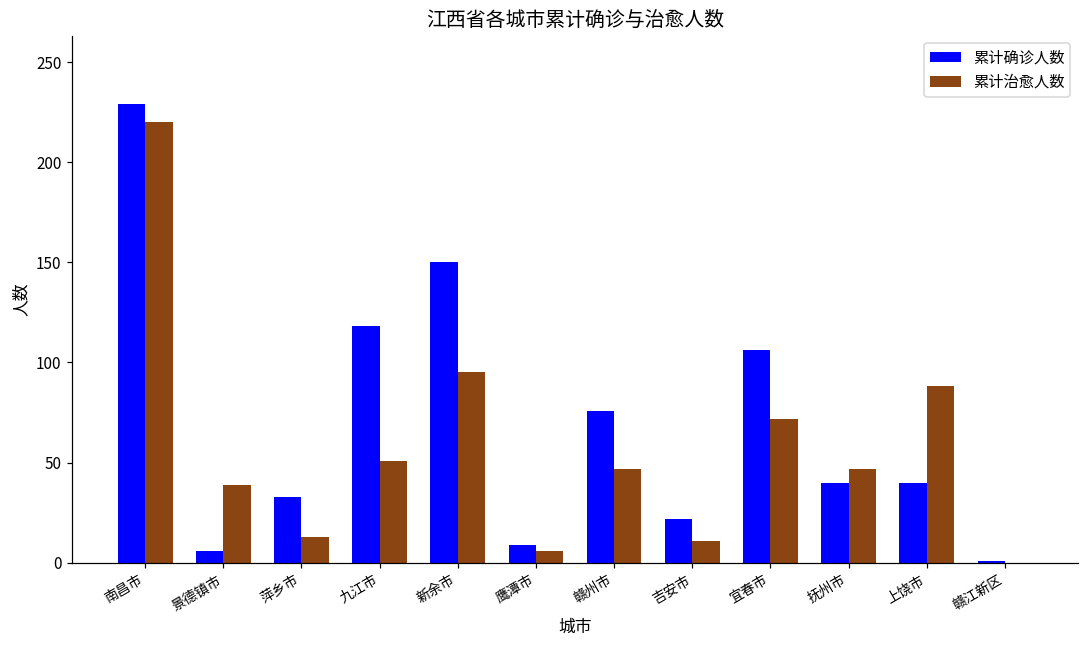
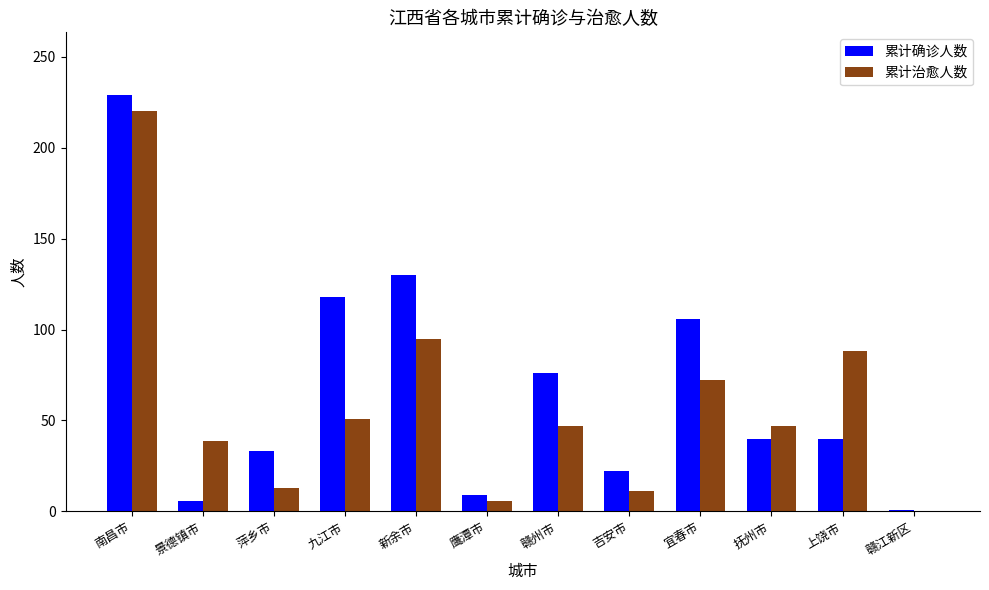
累计确诊人数, 新余市: 150 -> 130
